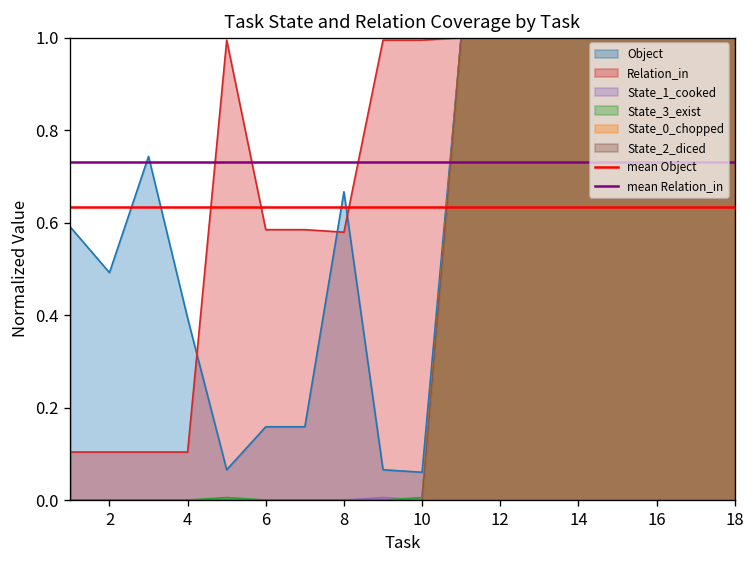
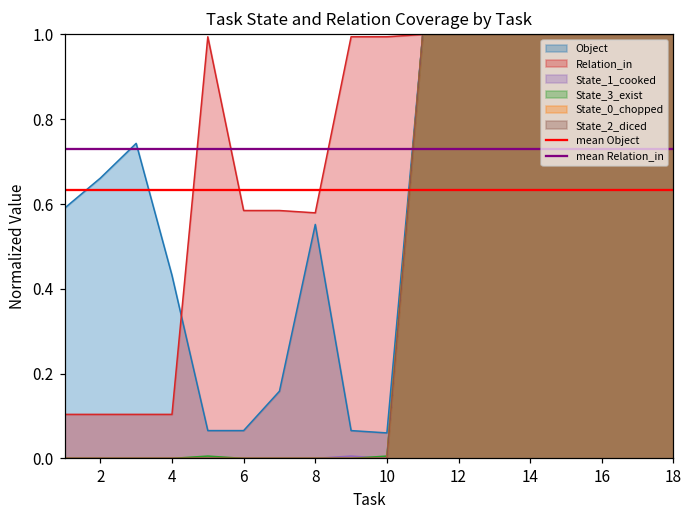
Object, 2: 0.49 -> 0.66
Object, 4: 0.39 -> 0.43
Object, 6: 0.16 -> 0.07
Object, 8: 0.67 -> 0.55
